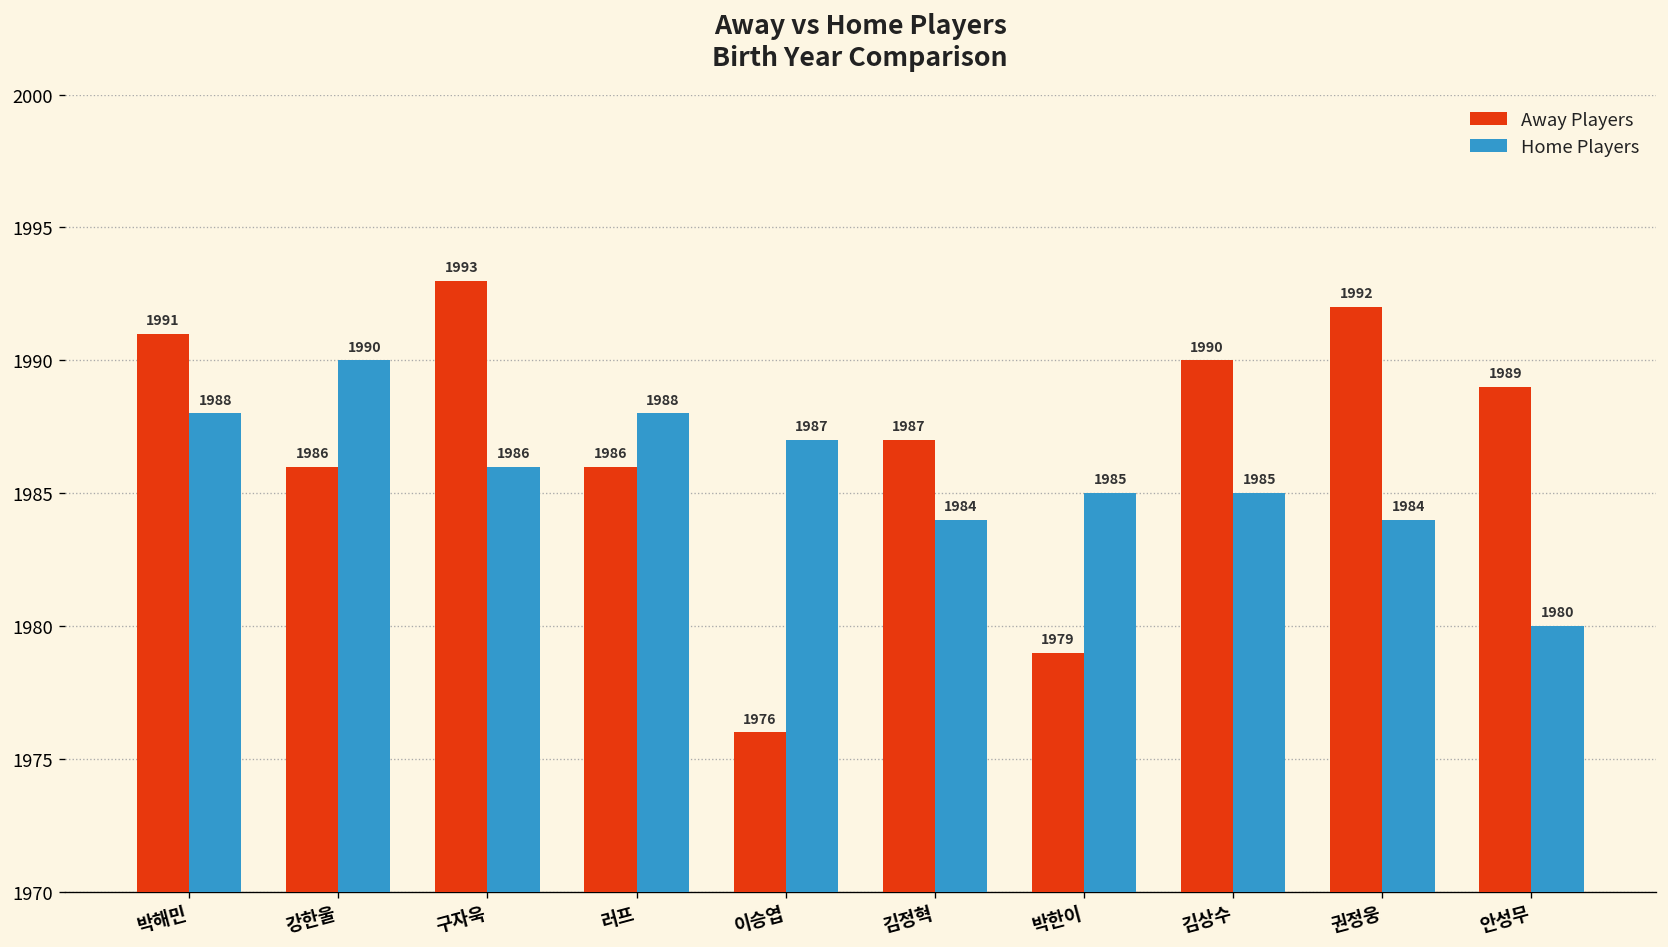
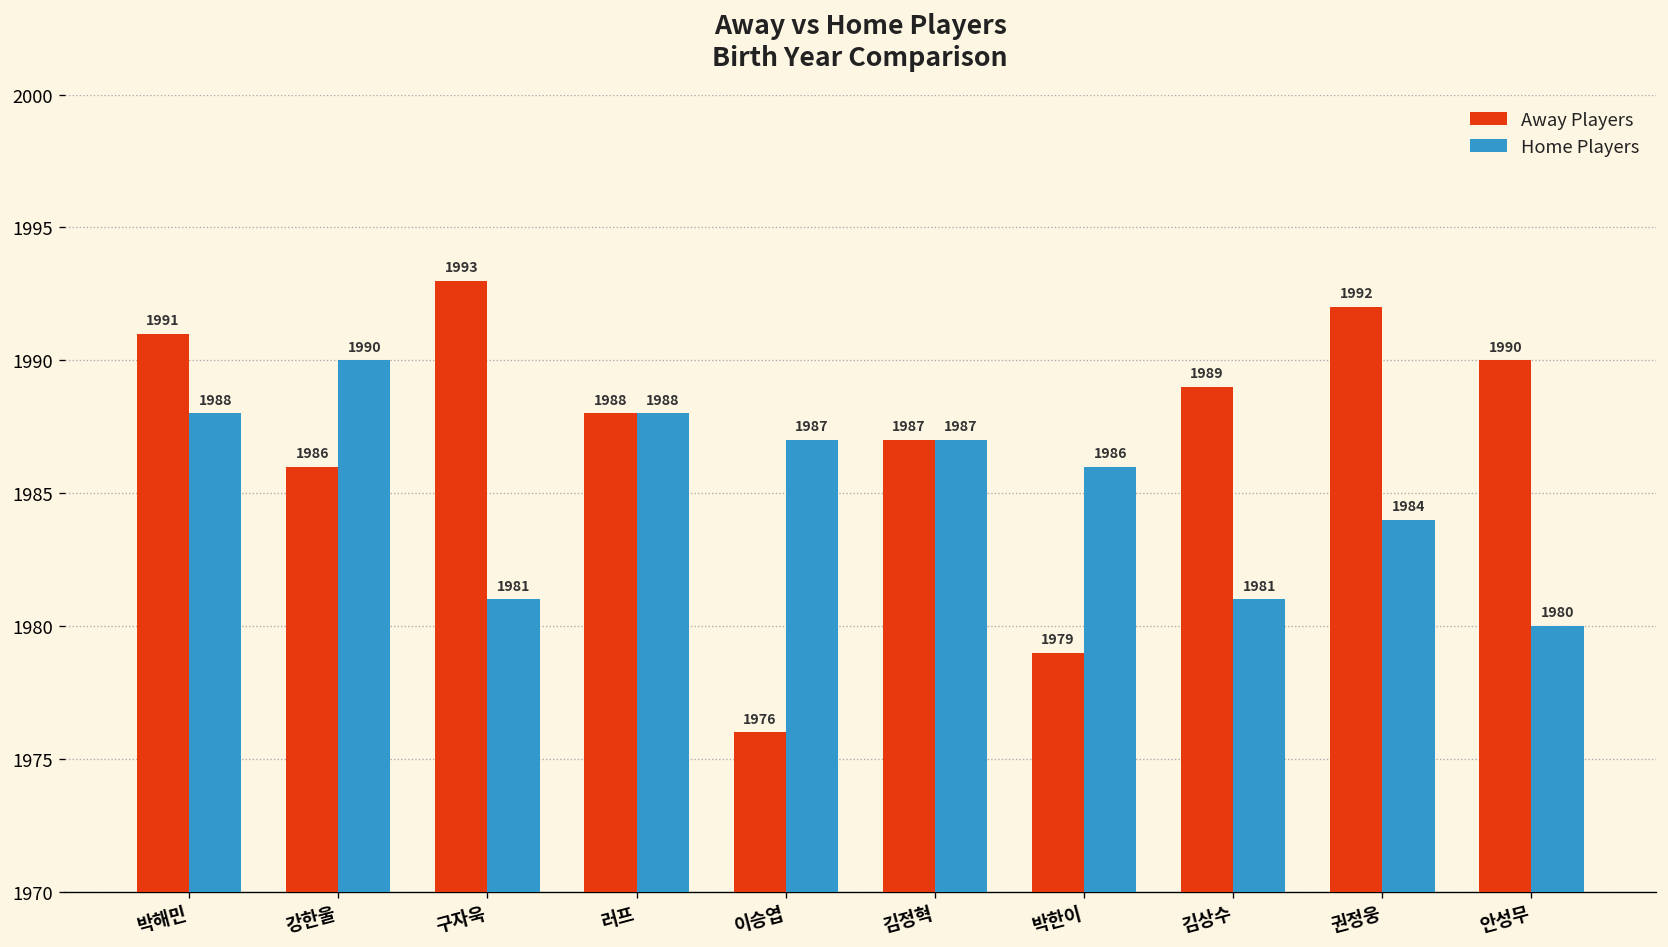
Home Players, 구자욱: 1986 -> 1981
Away Players, 러프: 1986 -> 1988
Home Players, 김정혁: 1984 -> 1987
Home Players, 박한이: 1985 -> 1986
Away Players, 김상수: 1990 -> 1989
Home Players, 김상수: 1985 -> 1981
Away Players, 안성무: 1989 -> 1990
